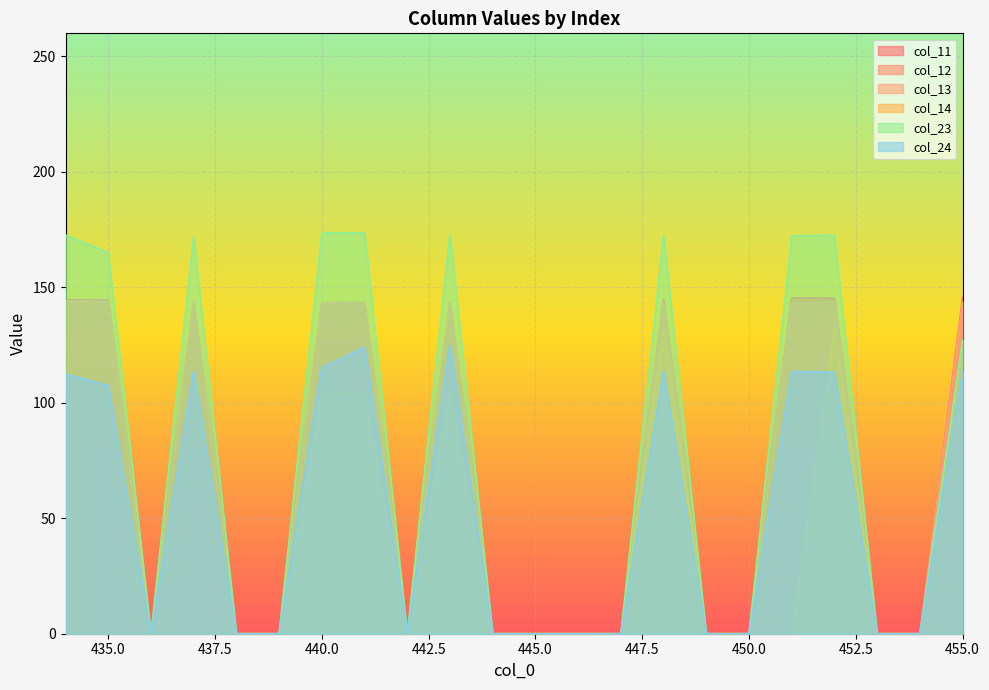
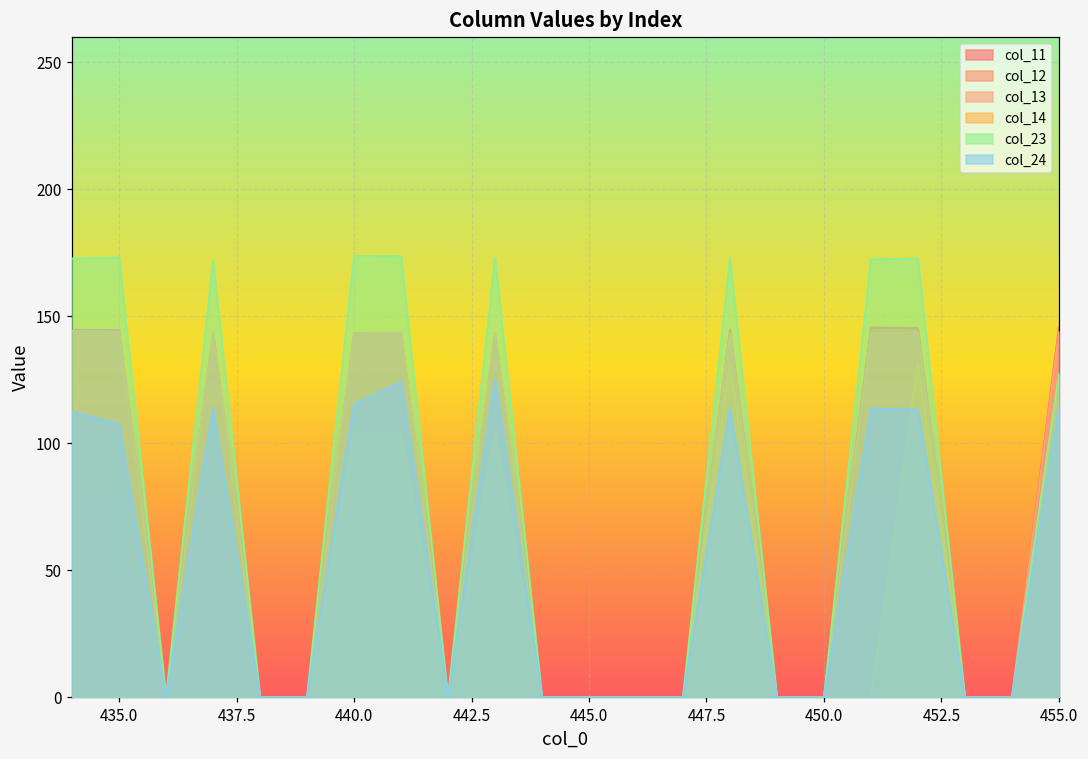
col_23, 435.0: 165 -> 173
